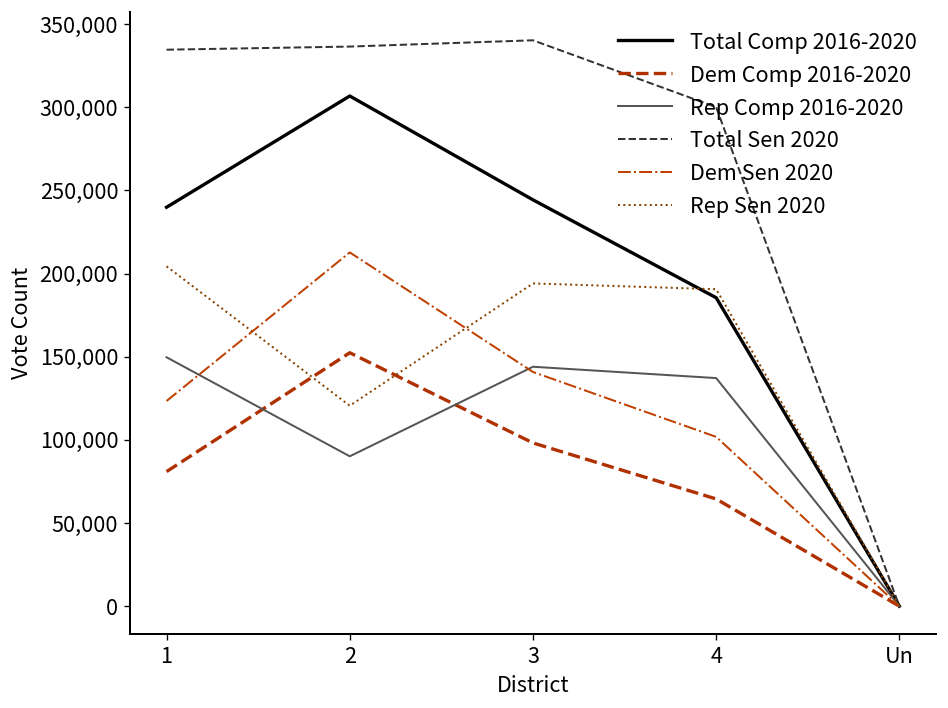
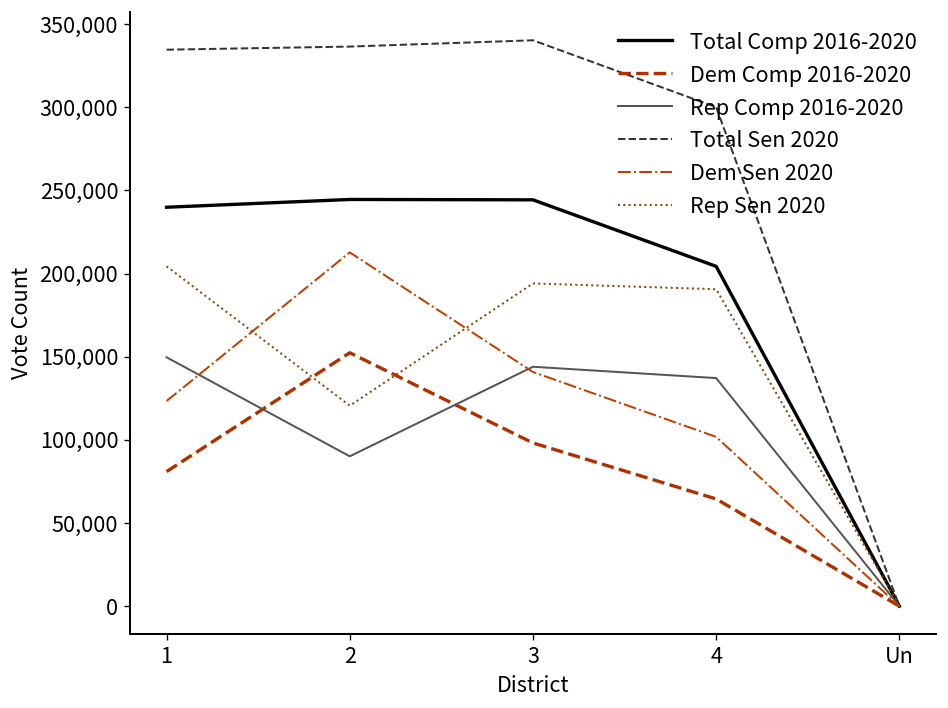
Total Comp 2016-2020, 2: 307,000 -> 245,000
Total Comp 2016-2020, 4: 185,000 -> 204,000
